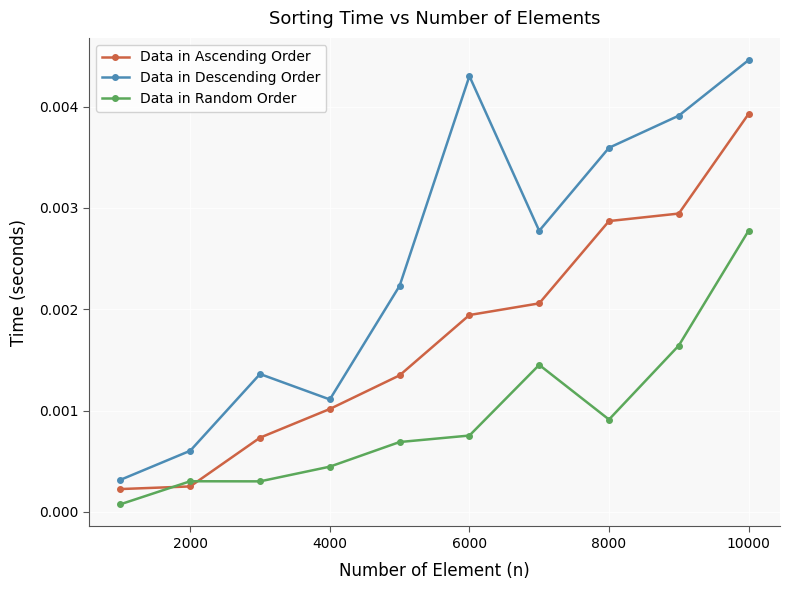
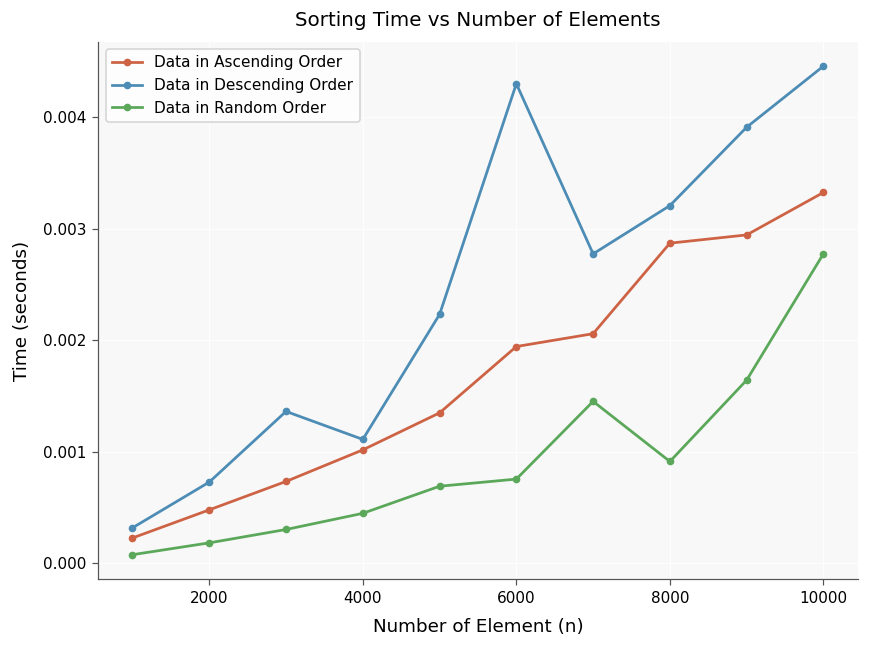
Data in Ascending Order, 2000: 0.00025 -> 0.00048
Data in Descending Order, 2000: 0.00060 -> 0.00073
Data in Random Order, 2000: 0.00030 -> 0.00018
Data in Descending Order, 8000: 0.00359 -> 0.00321
Data in Ascending Order, 10000: 0.00393 -> 0.00333
